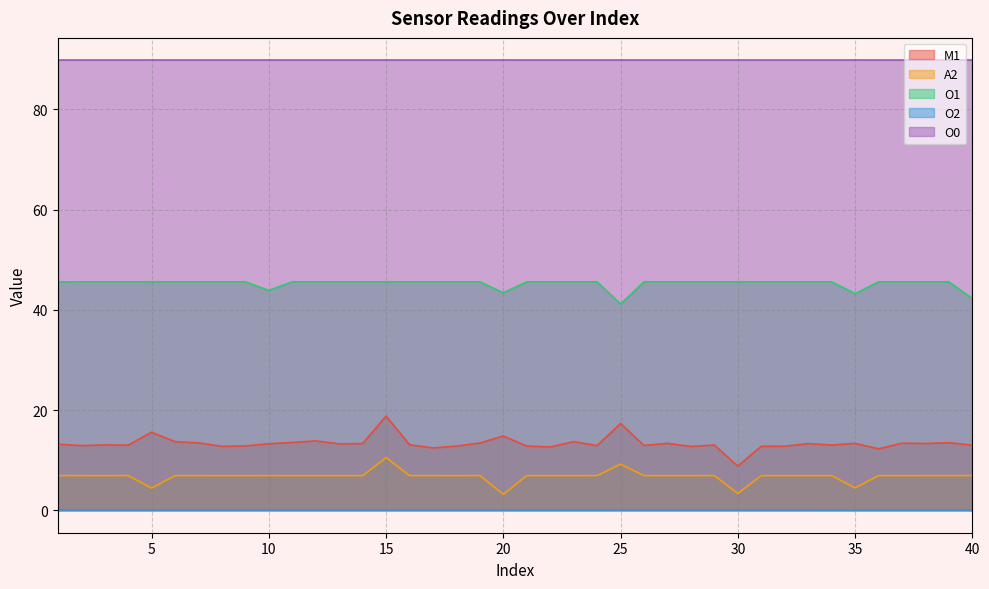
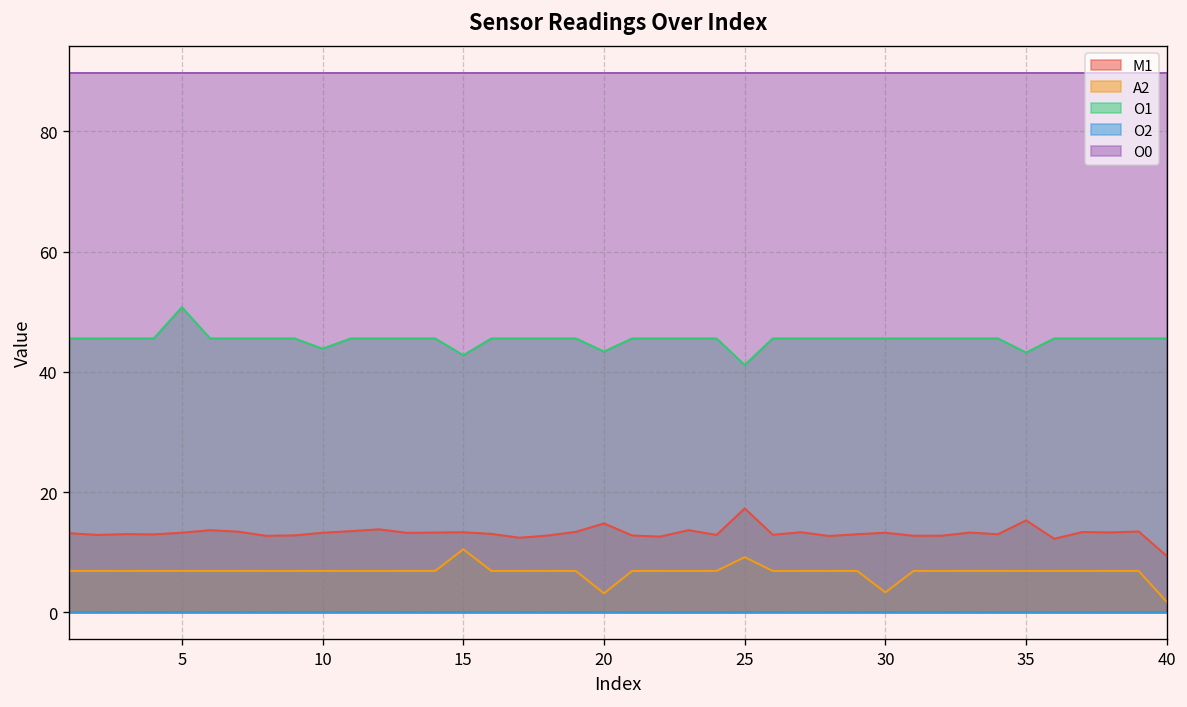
M1, 5: 16 -> 13
A2, 5: 4 -> 7
O1, 5: 46 -> 51
M1, 15: 19 -> 13
O1, 15: 46 -> 43
M1, 30: 9 -> 13
M1, 35: 13 -> 15
A2, 35: 4 -> 7
M1, 40: 13 -> 9
A2, 40: 7 -> 2
O1, 40: 42 -> 46
